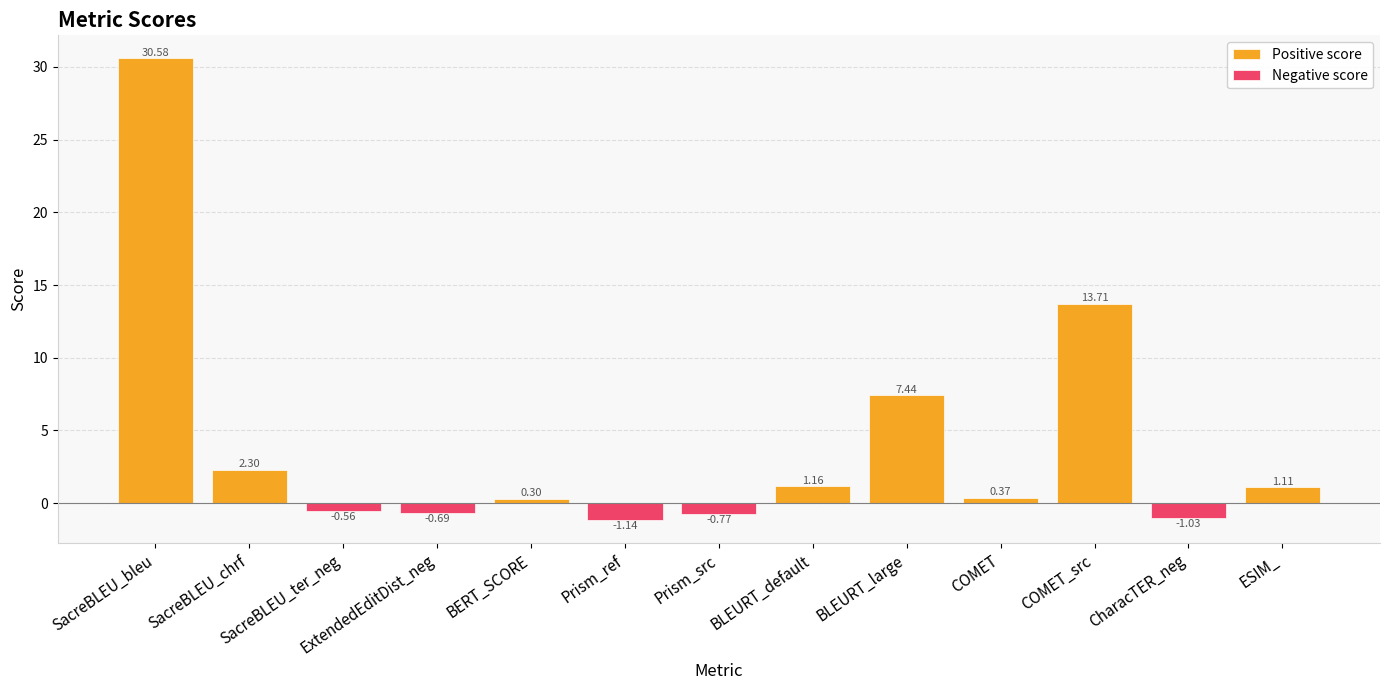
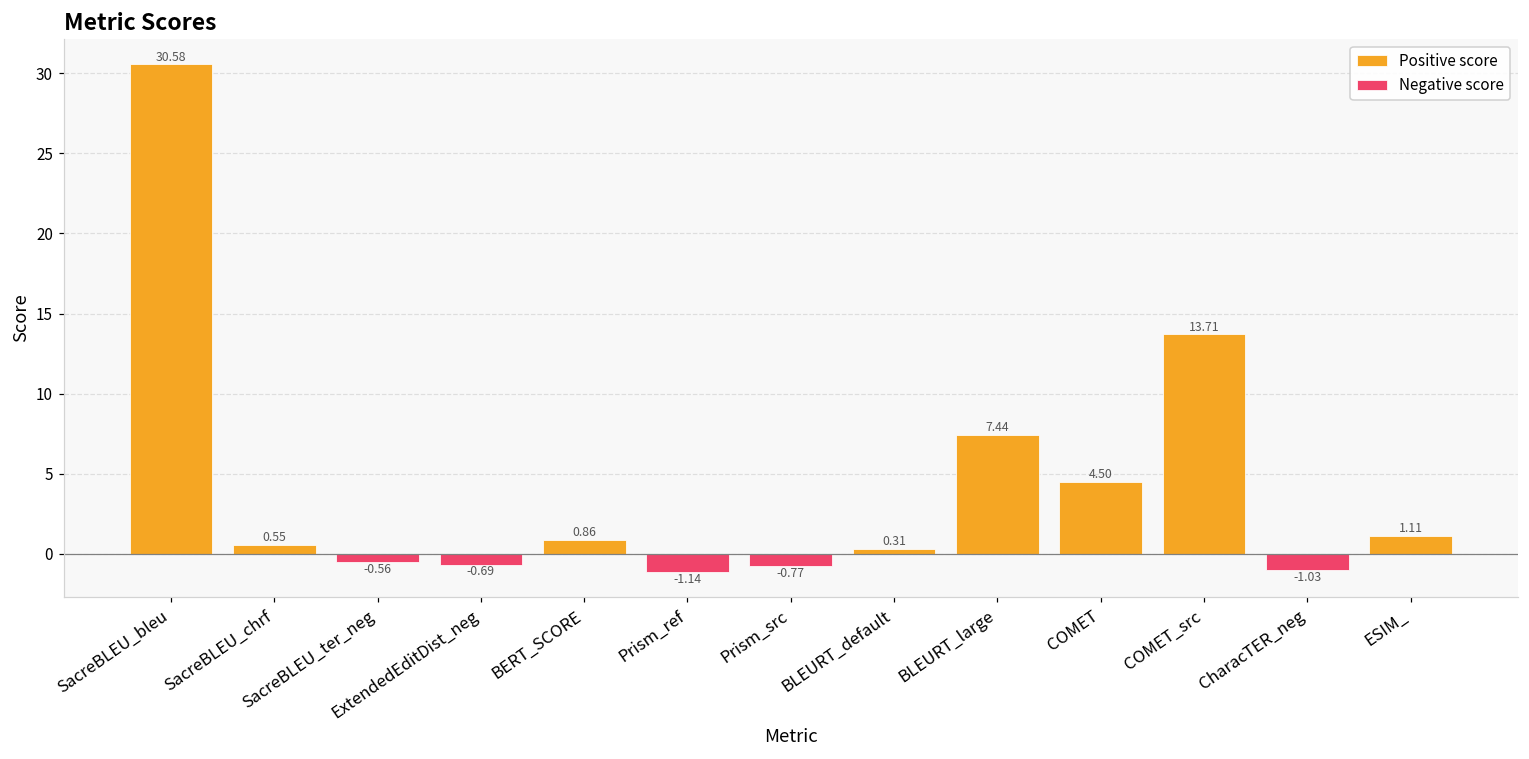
Positive score, SacreBLEU_chrf: 2.30 -> 0.55
Positive score, BERT_SCORE: 0.30 -> 0.86
Positive score, BLEURT_default: 1.16 -> 0.31
Positive score, COMET: 0.37 -> 4.50
